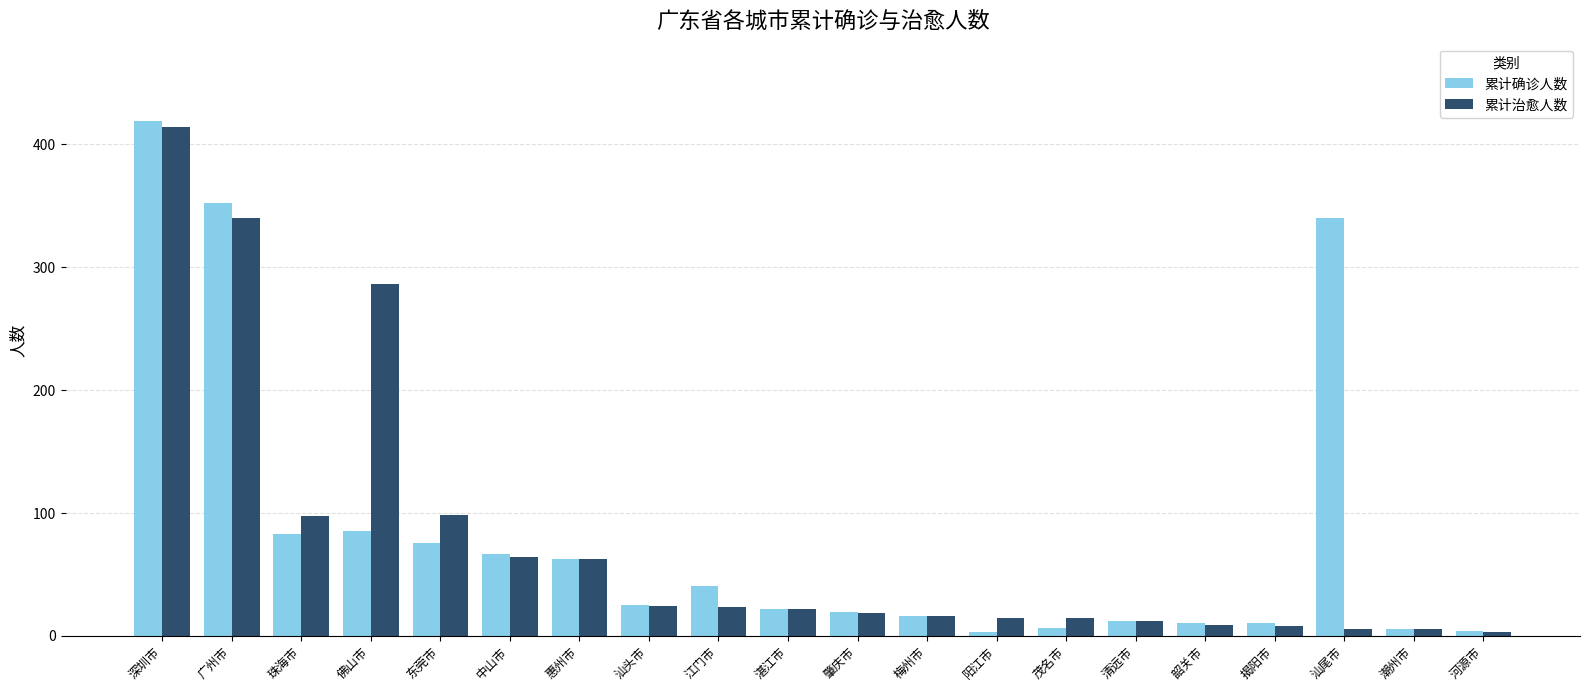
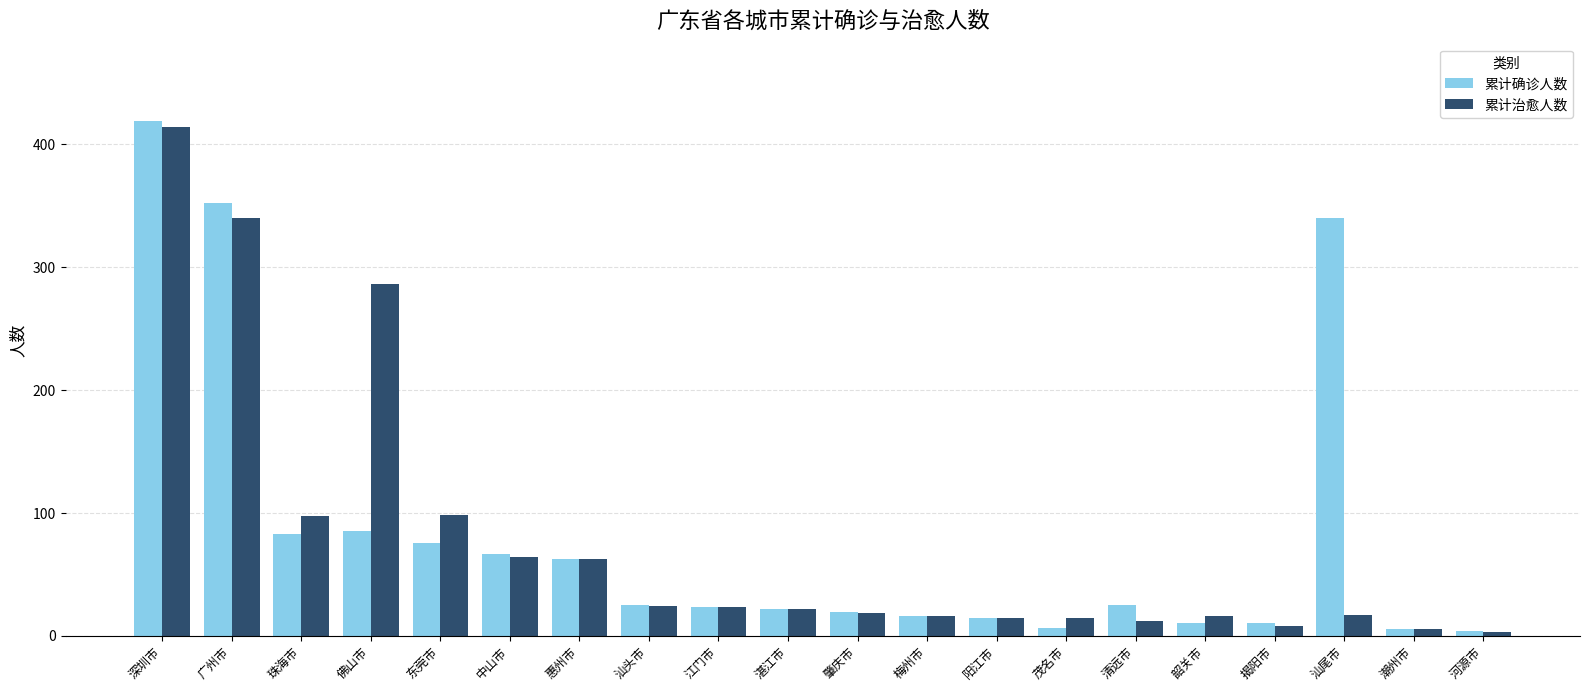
累计确诊人数, 江门市: 40 -> 23
累计确诊人数, 阳江市: 3 -> 14
累计确诊人数, 清远市: 12 -> 25
累计治愈人数, 韶关市: 9 -> 16
累计治愈人数, 汕尾市: 5 -> 17
